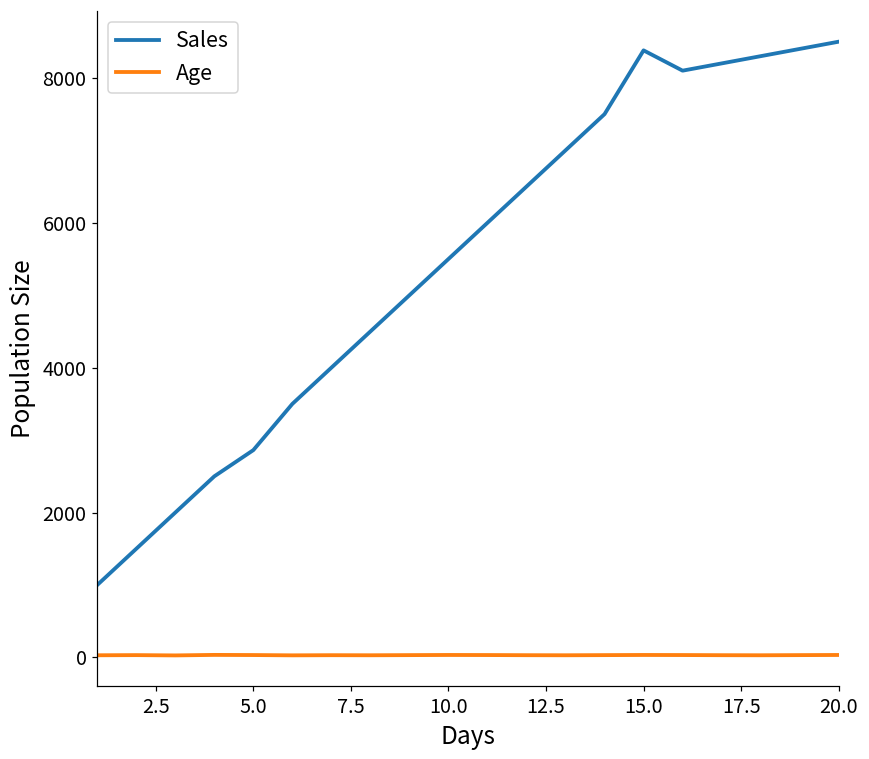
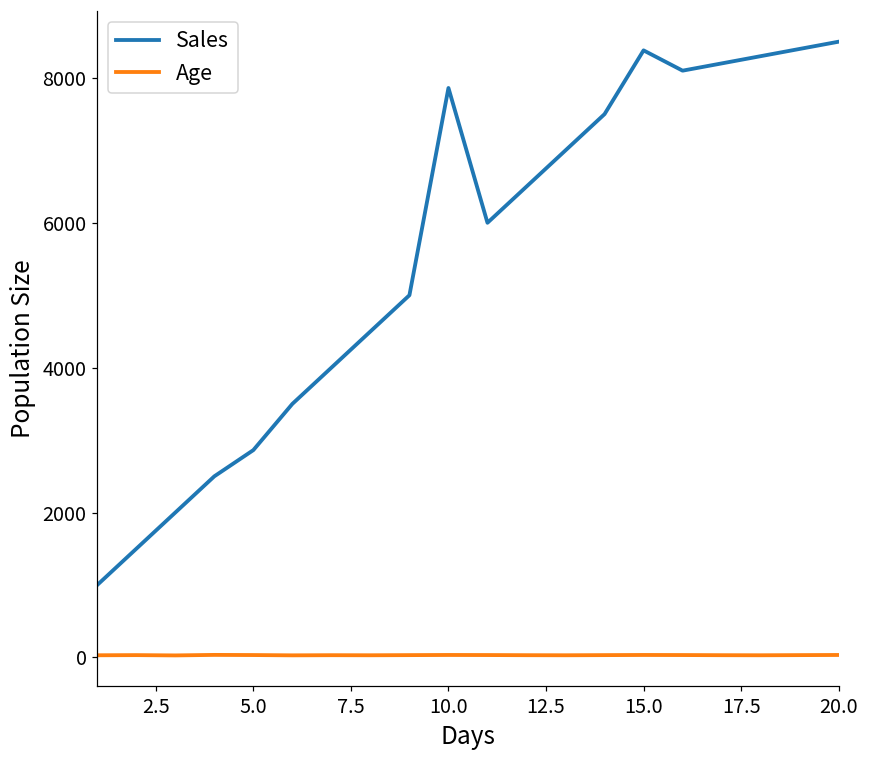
Sales, 10.0: 5500 -> 7900
